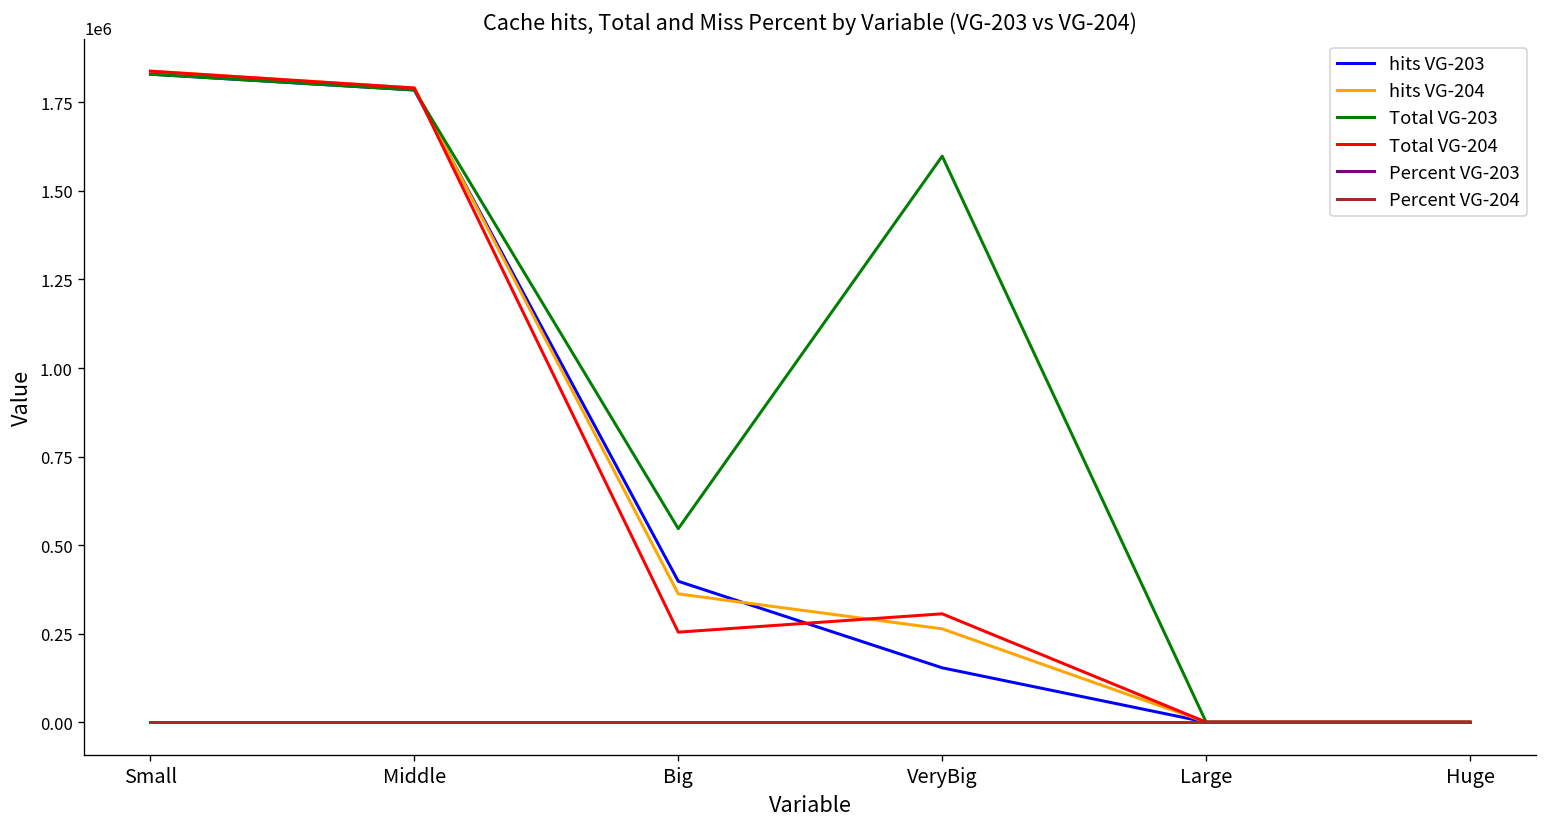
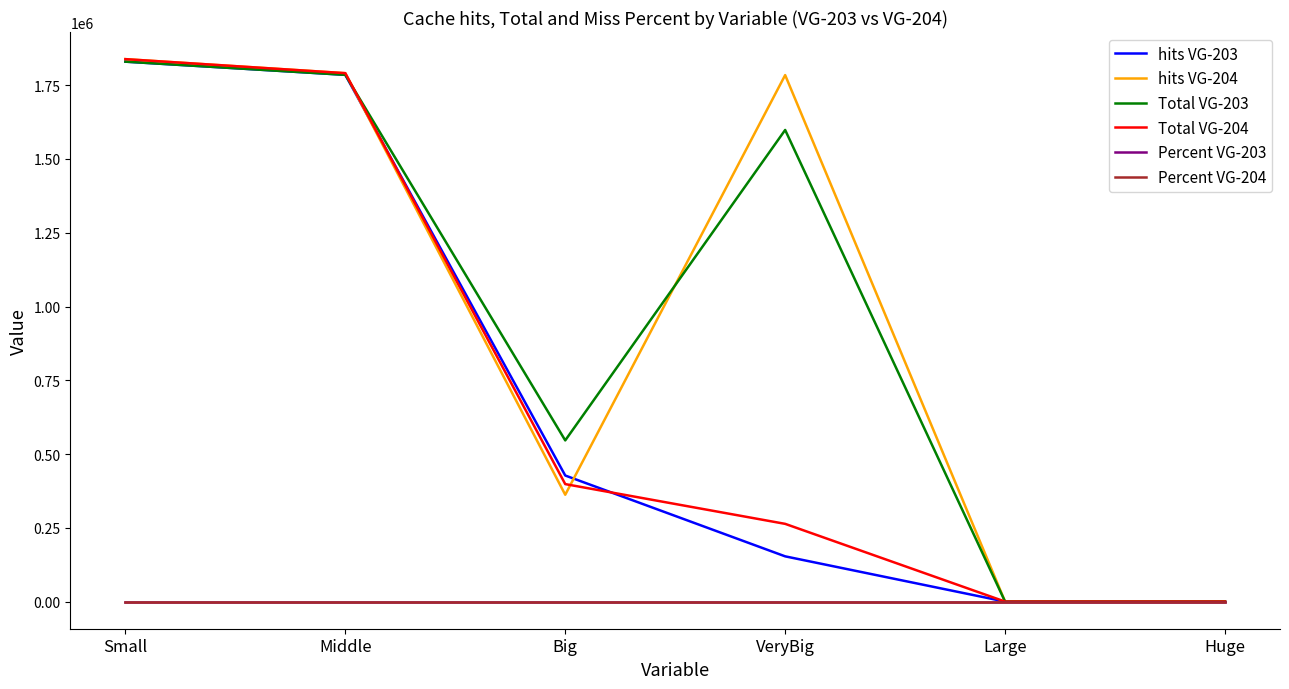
hits VG-203, Big: 400000 -> 430000
Total VG-204, Big: 250000 -> 400000
hits VG-204, VeryBig: 260000 -> 1780000
Total VG-204, VeryBig: 310000 -> 260000
